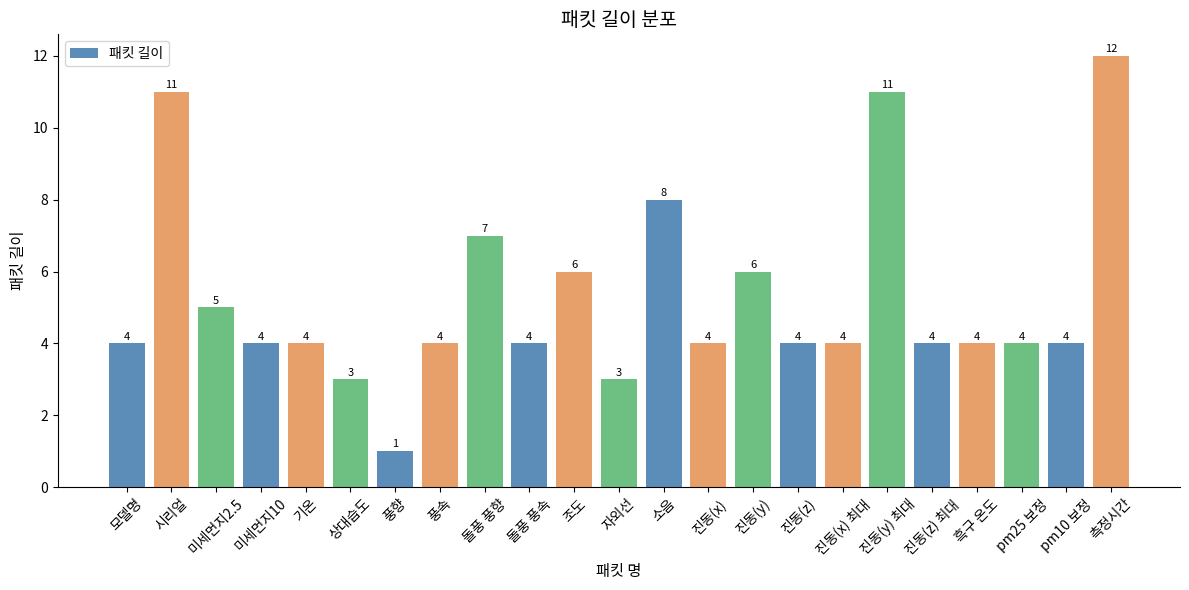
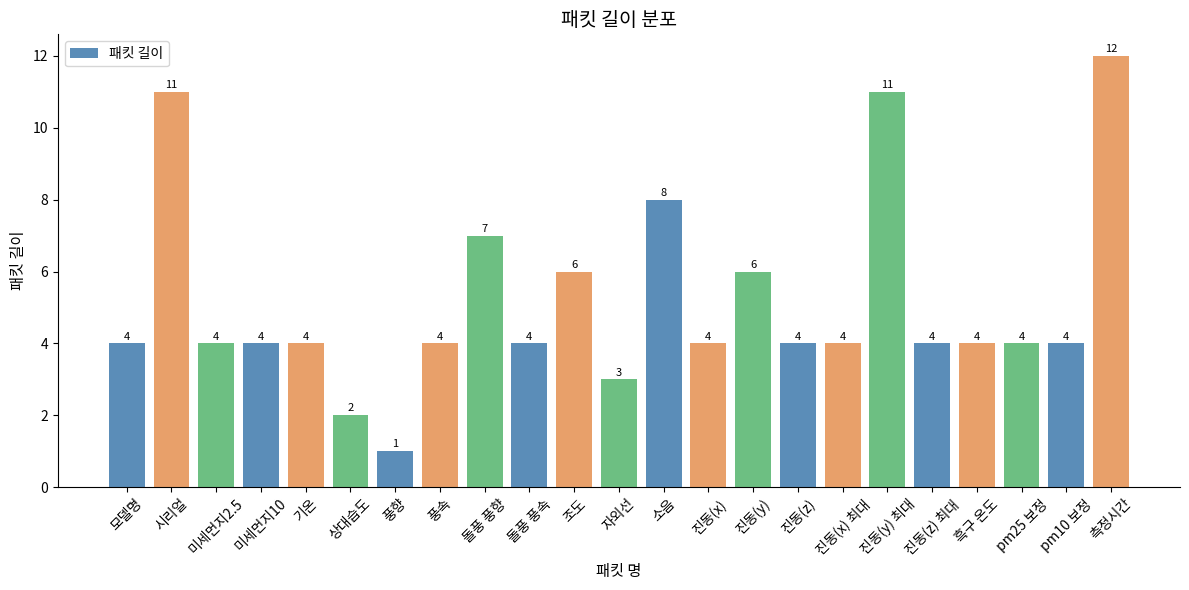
미세먼지2.5: 5 -> 4
상대습도: 3 -> 2
